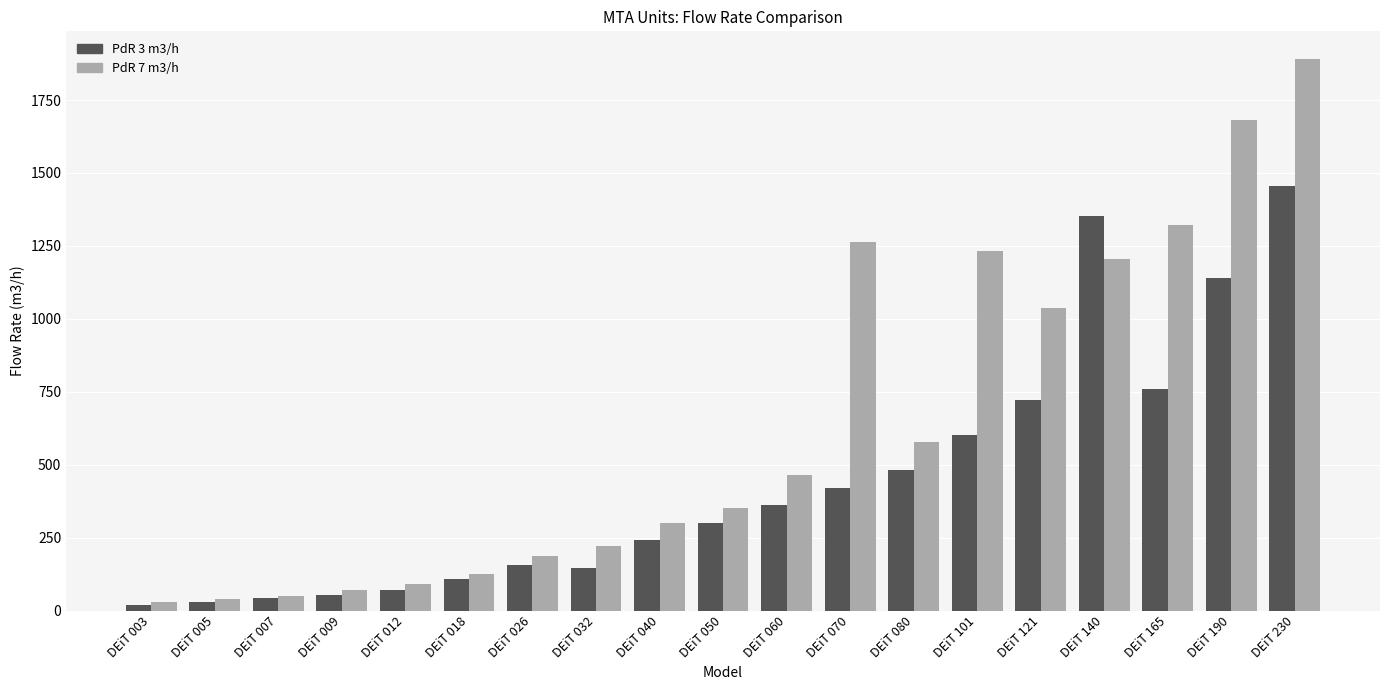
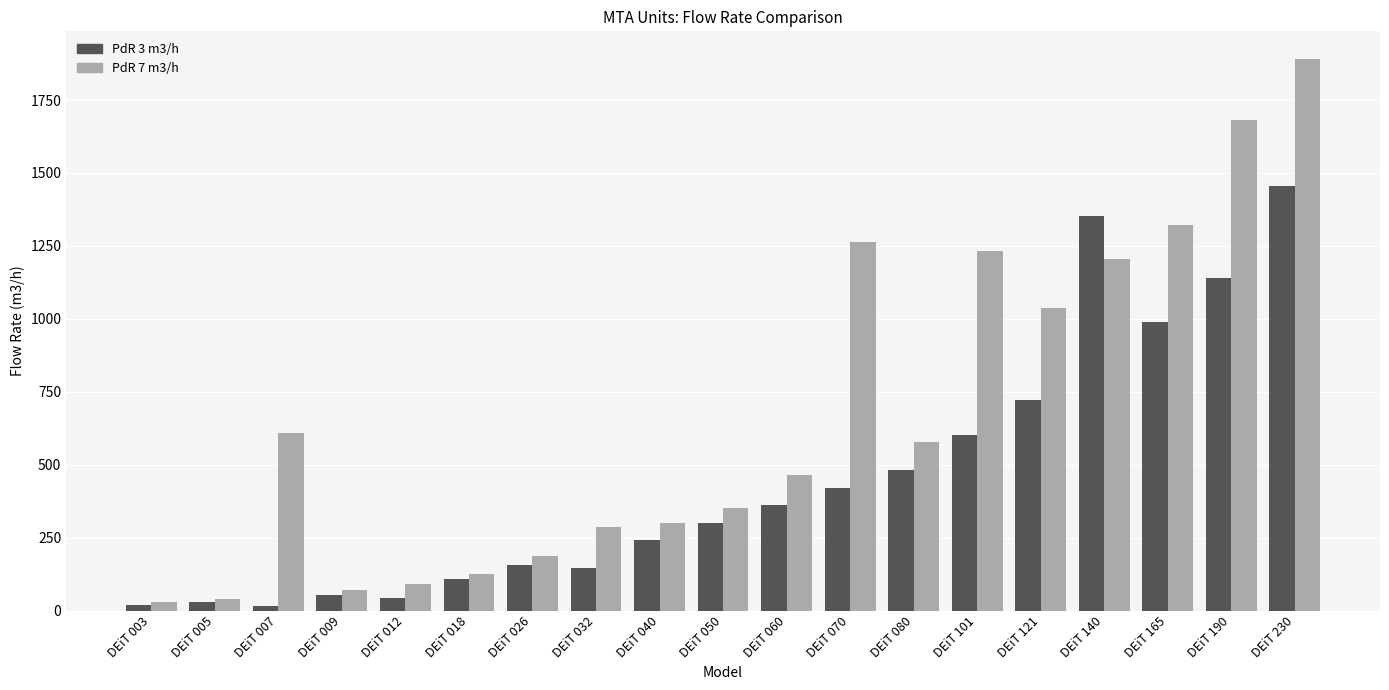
PdR 3 m3/h, DEiT 007: 40 -> 10
PdR 7 m3/h, DEiT 007: 50 -> 610
PdR 3 m3/h, DEiT 012: 70 -> 40
PdR 7 m3/h, DEiT 032: 220 -> 290
PdR 3 m3/h, DEiT 165: 760 -> 990
